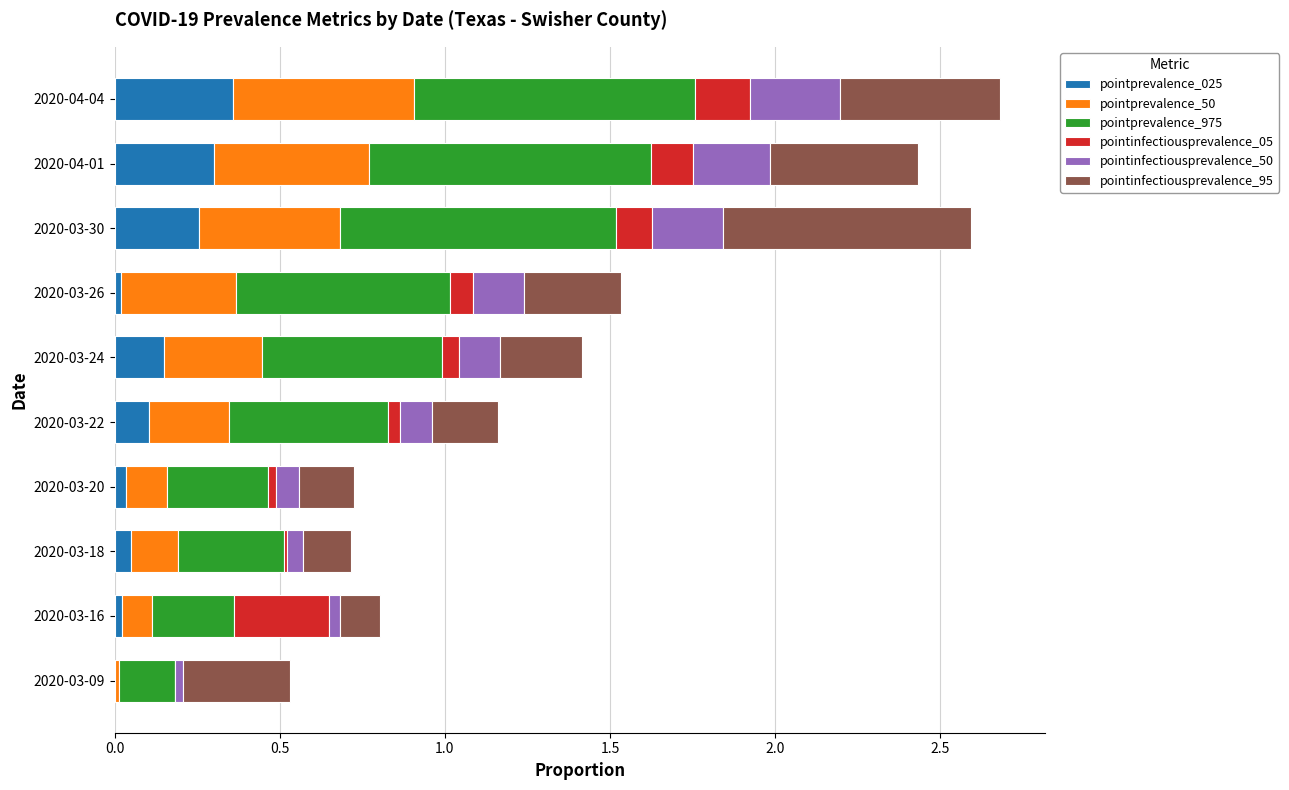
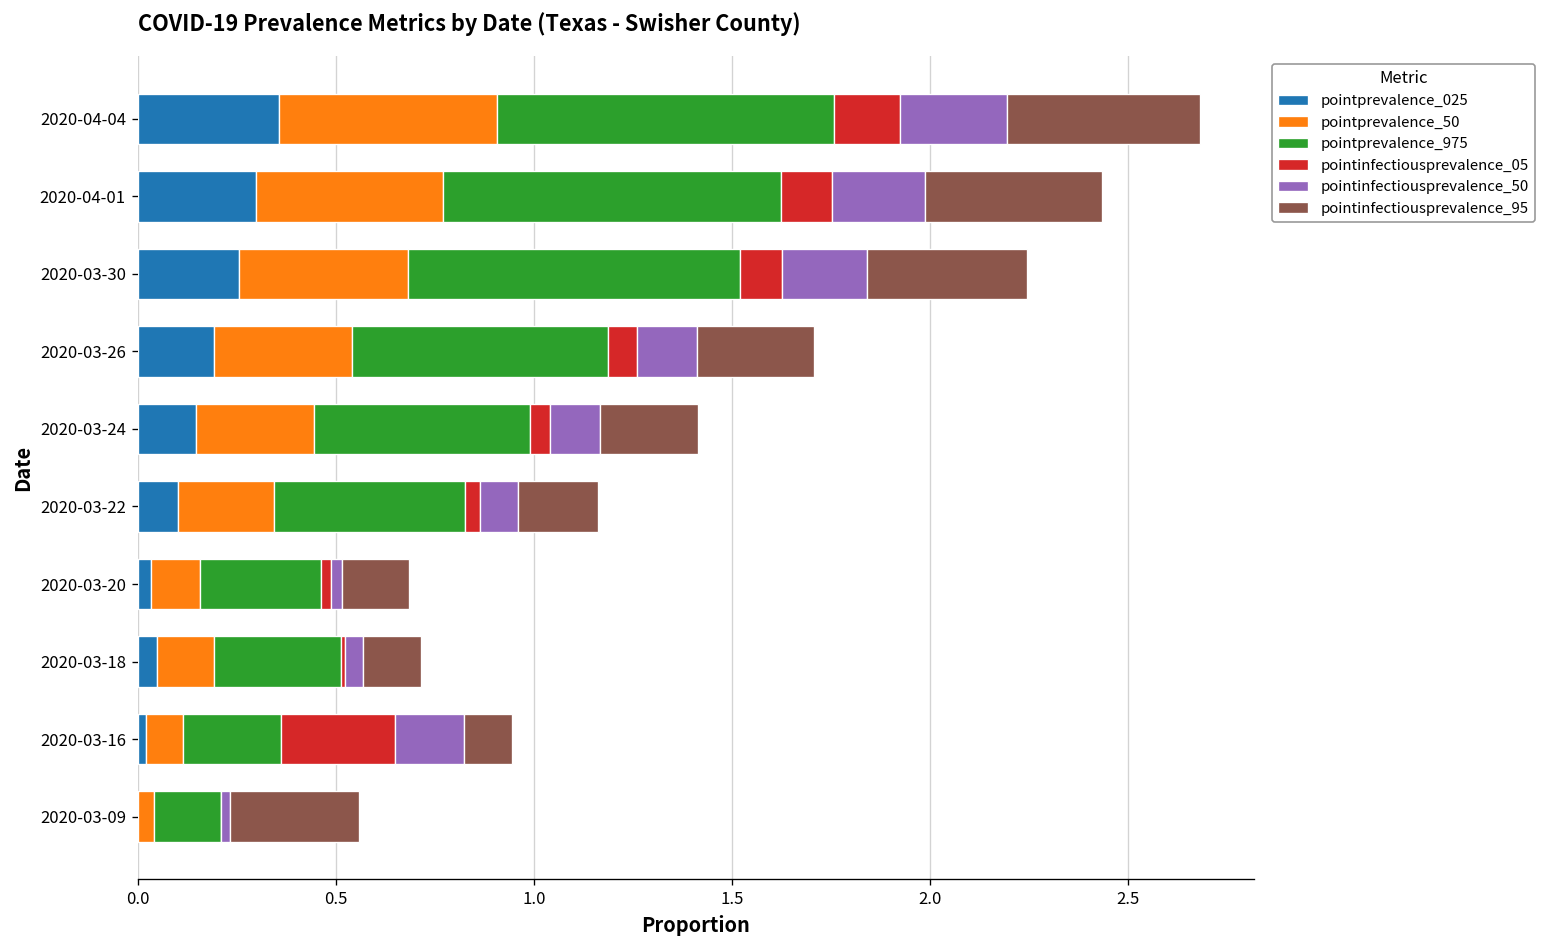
pointinfectiousprevalence_95, 2020-03-30: 0.75 -> 0.40
pointprevalence_025, 2020-03-26: 0.02 -> 0.19
pointinfectiousprevalence_50, 2020-03-20: 0.07 -> 0.03
pointinfectiousprevalence_50, 2020-03-16: 0.03 -> 0.17
pointprevalence_50, 2020-03-09: 0.01 -> 0.04
